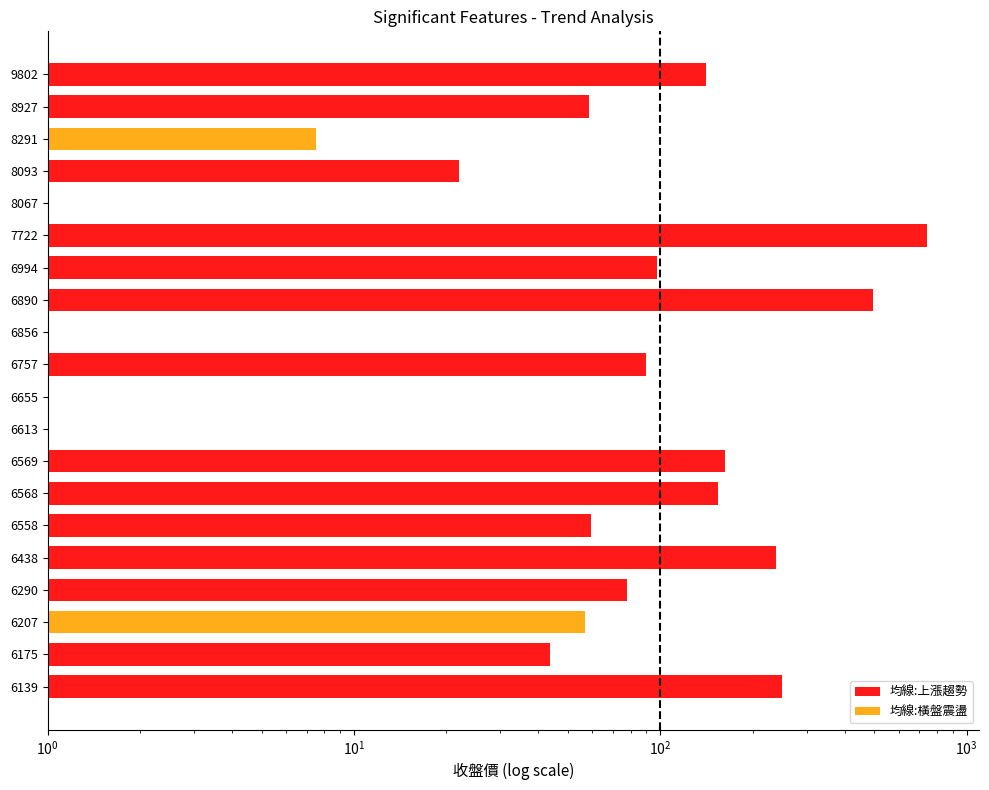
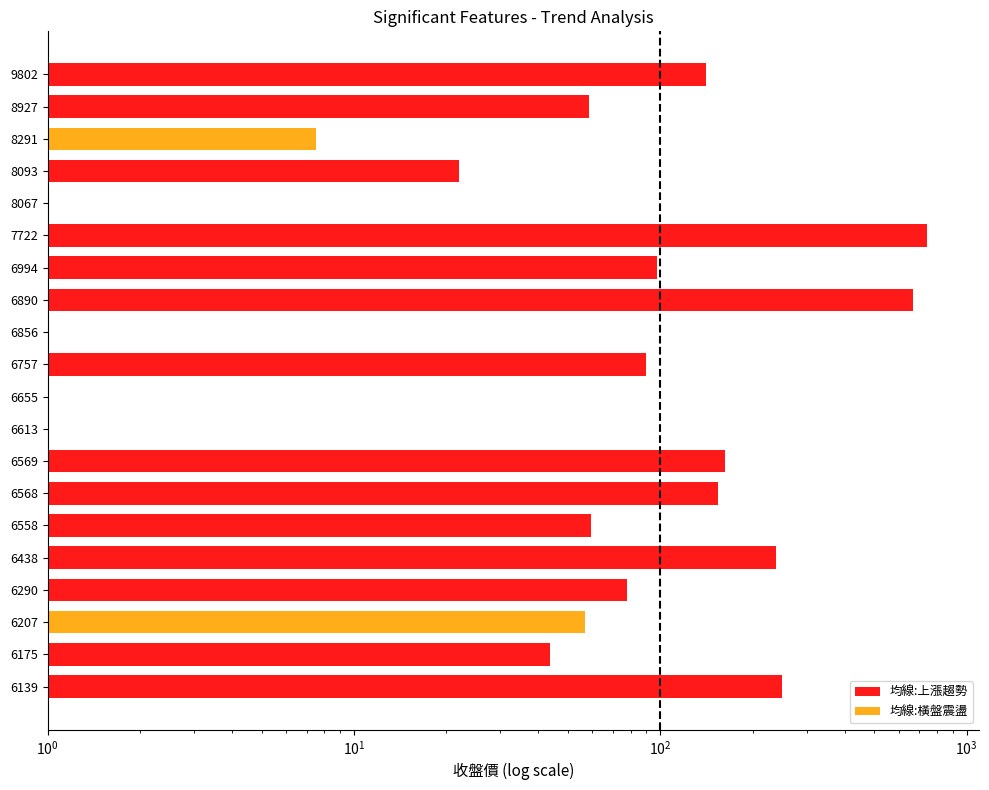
均線:上漲趨勢, 6890: 500 -> 670
